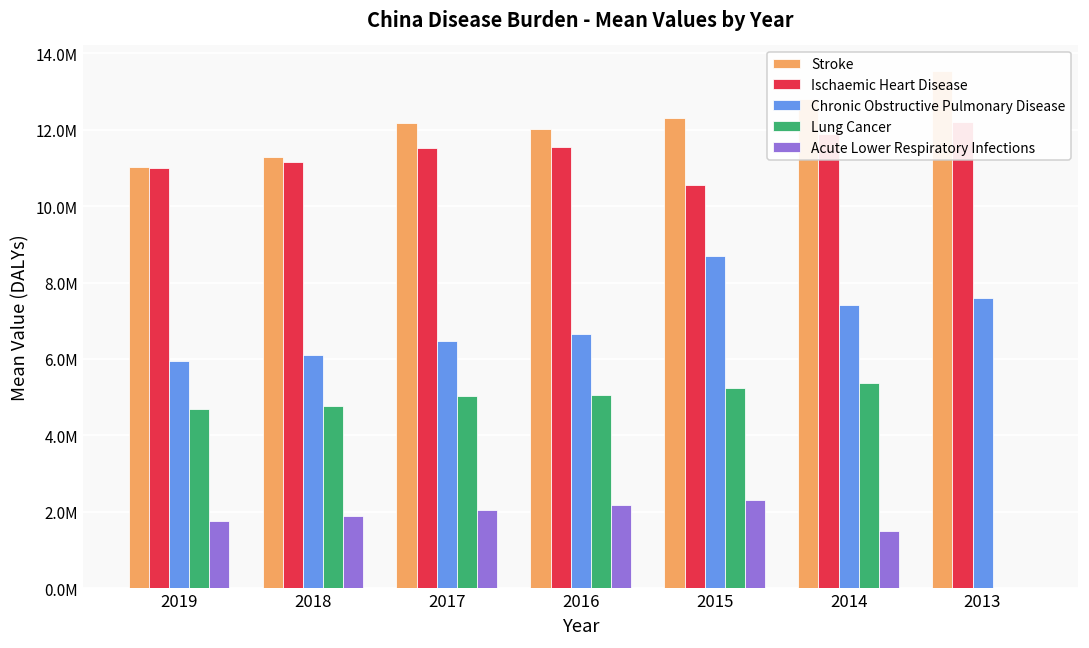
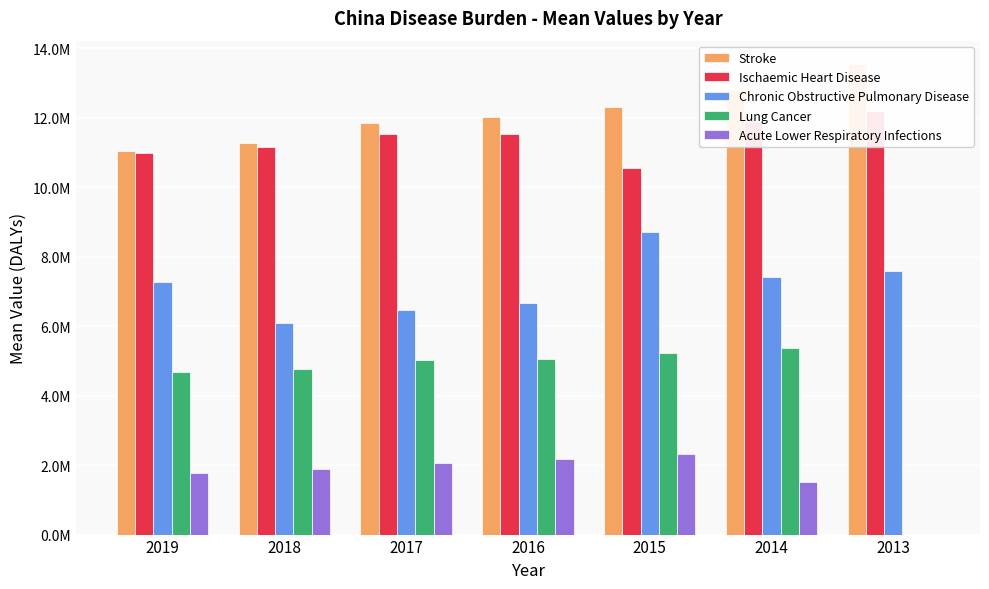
Chronic Obstructive Pulmonary Disease, 2019: 6000000 -> 7300000
Stroke, 2017: 12200000 -> 11900000
